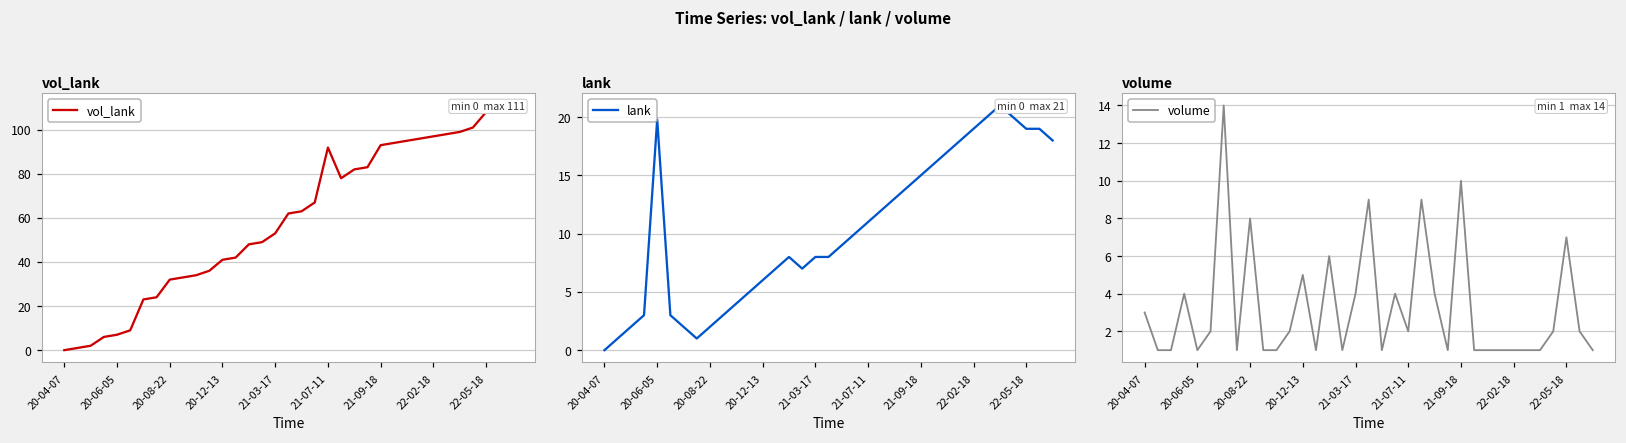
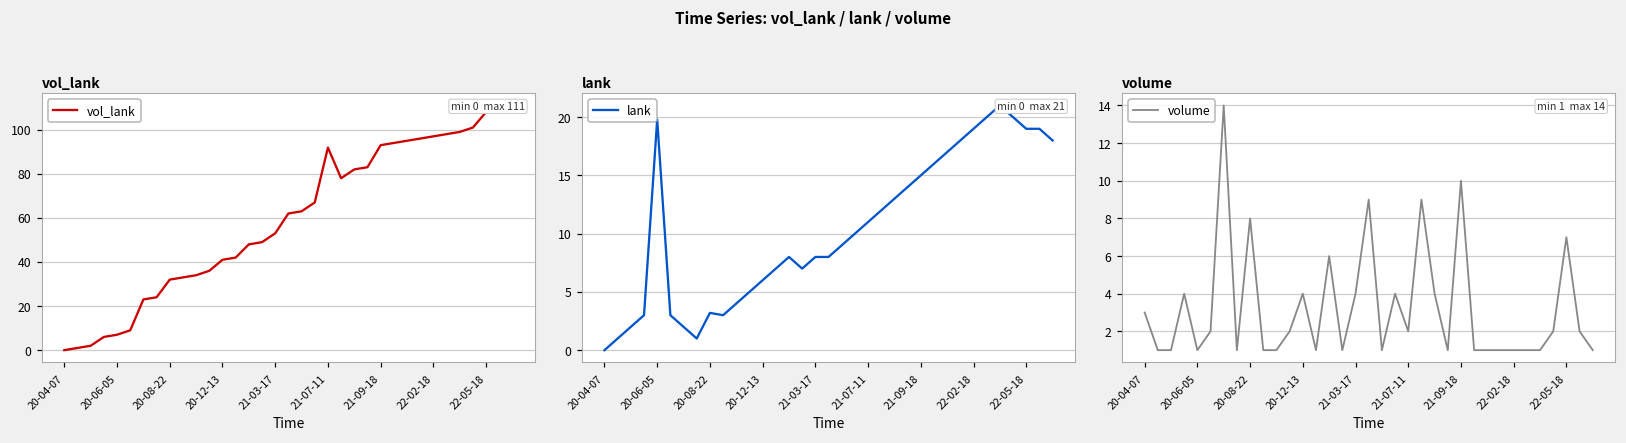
lank, 20-08-22: 2.0 -> 3.2
volume, 20-12-13: 5 -> 4
